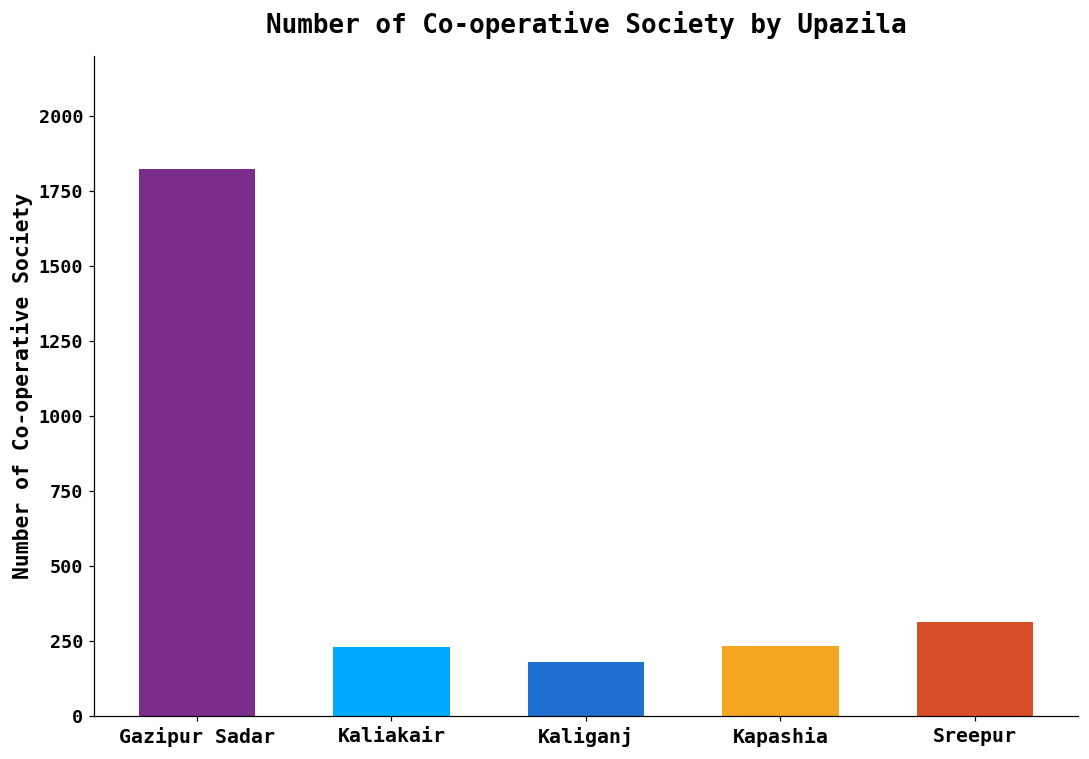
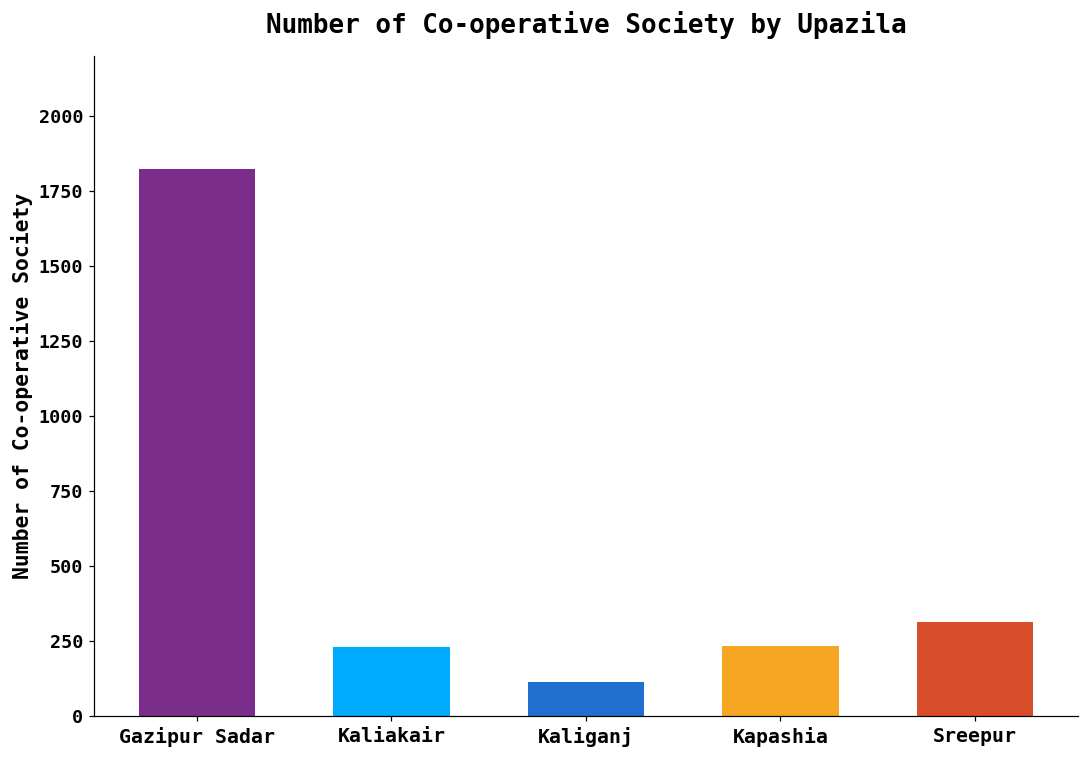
Kaliganj: 180 -> 120
